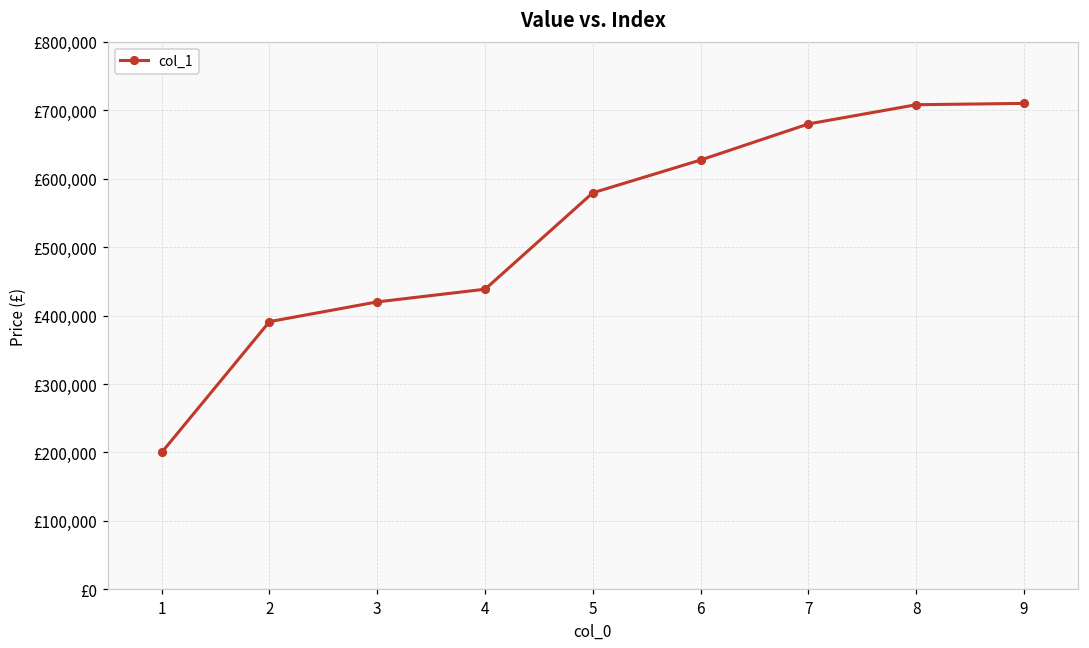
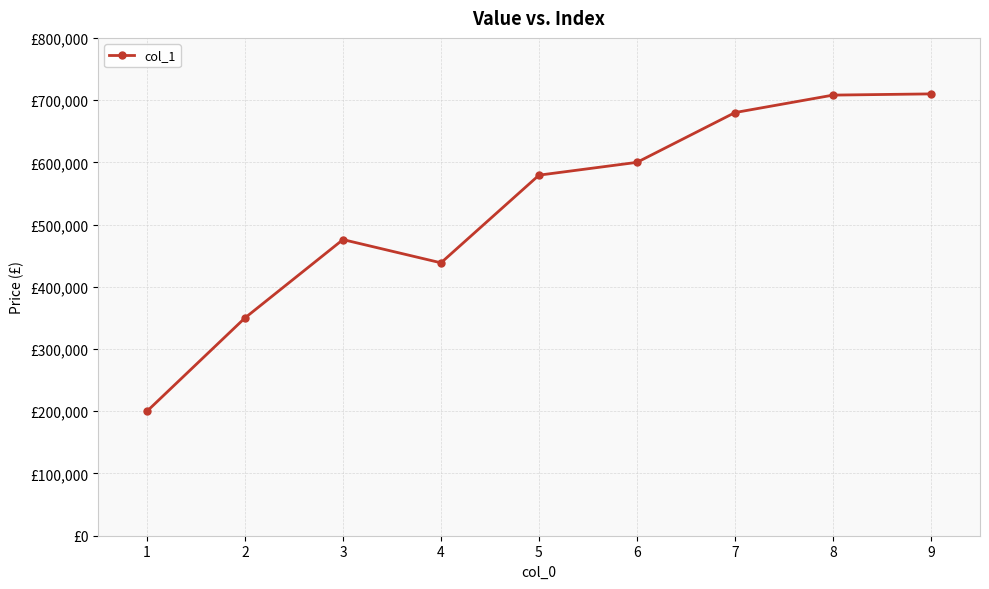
2: £390,000 -> £350,000
3: £420,000 -> £480,000
6: £630,000 -> £600,000
